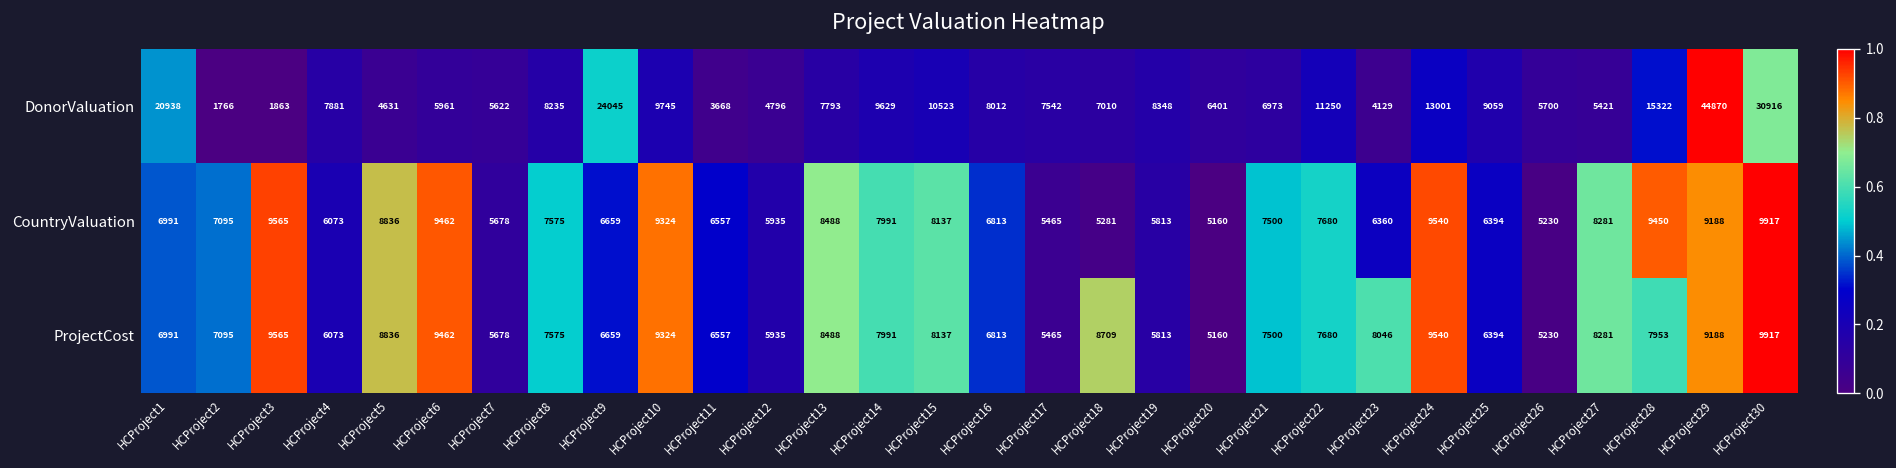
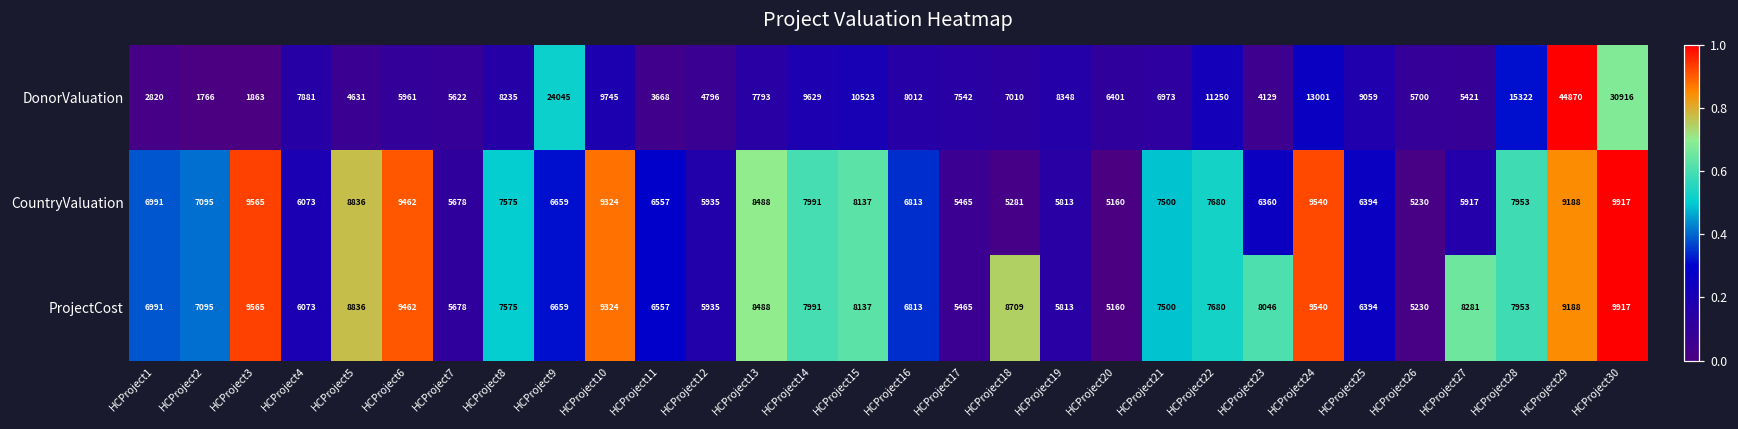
DonorValuation, HCProject1: 20938 -> 2820
CountryValuation, HCProject27: 8281 -> 5917
CountryValuation, HCProject28: 9450 -> 7953
